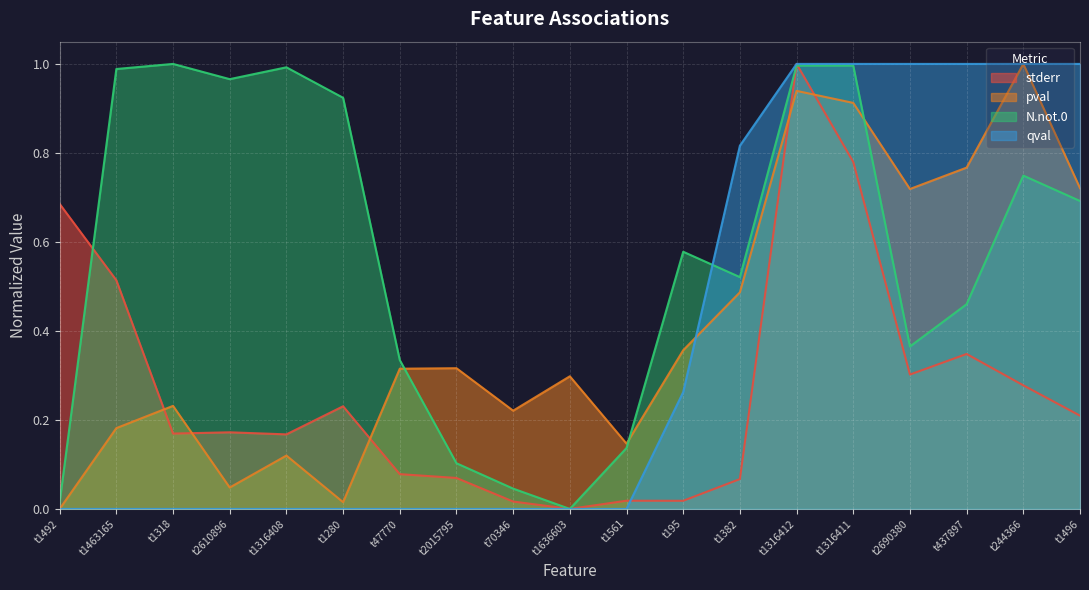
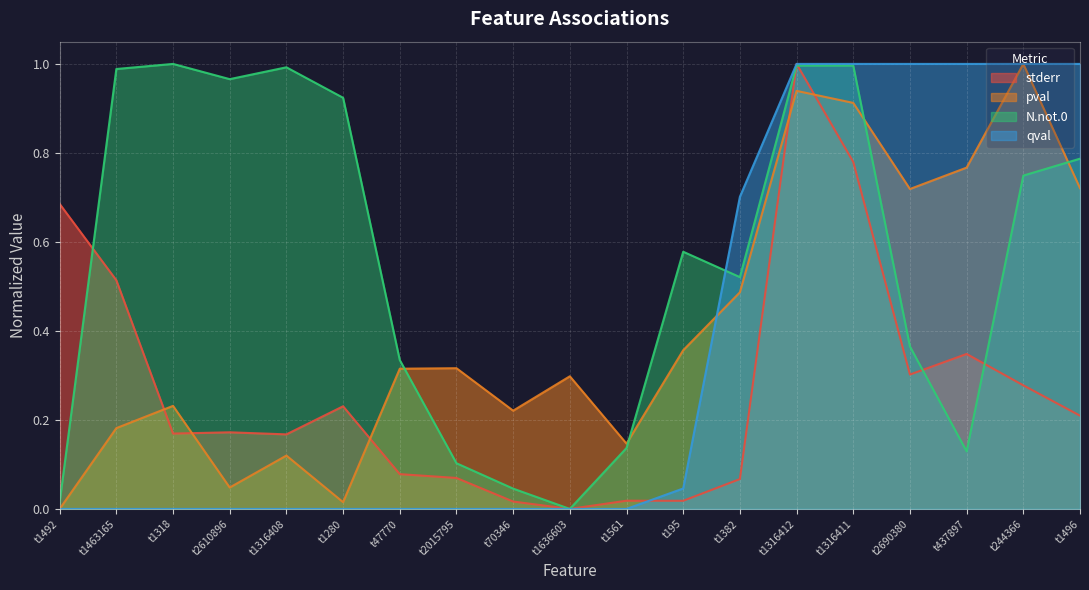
qval, t195: 0.26 -> 0.05
qval, t1382: 0.82 -> 0.70
N.not.0, t437897: 0.46 -> 0.13
N.not.0, t1496: 0.69 -> 0.79
